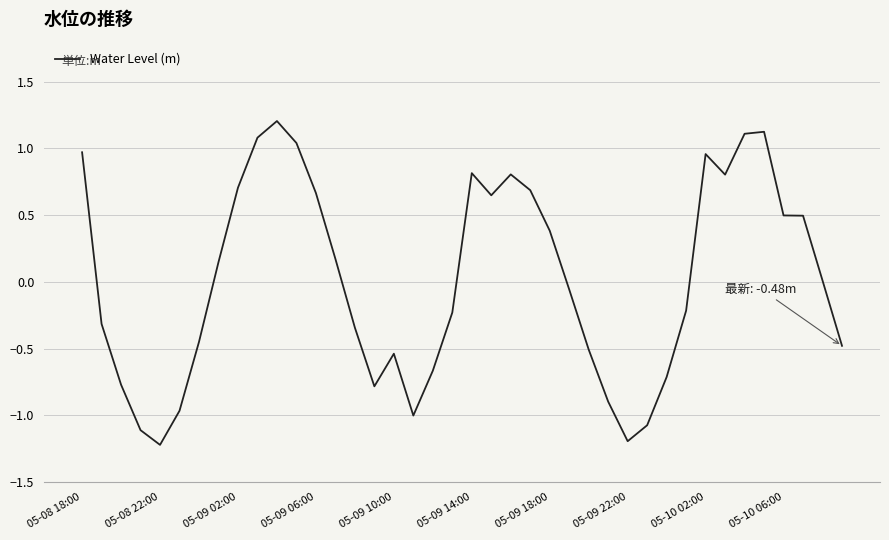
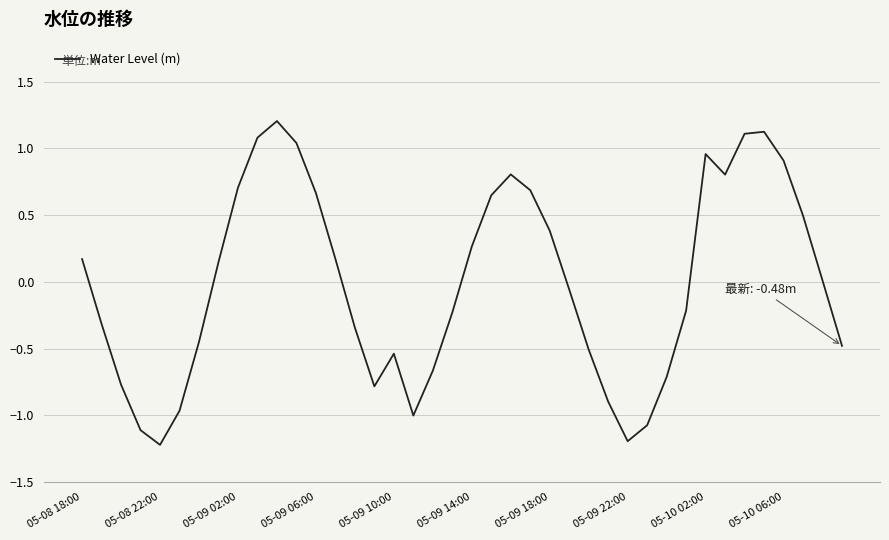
05-08 18:00: 0.97 -> 0.17
05-09 14:00: 0.82 -> 0.27
05-10 06:00: 0.50 -> 0.91
